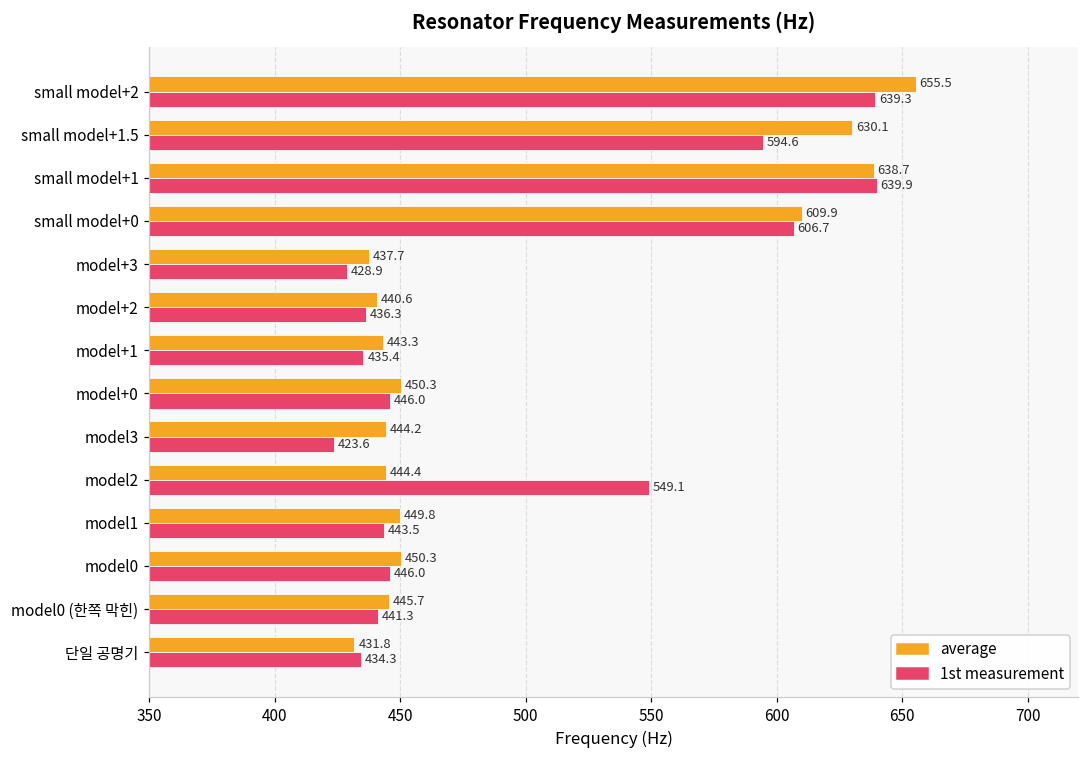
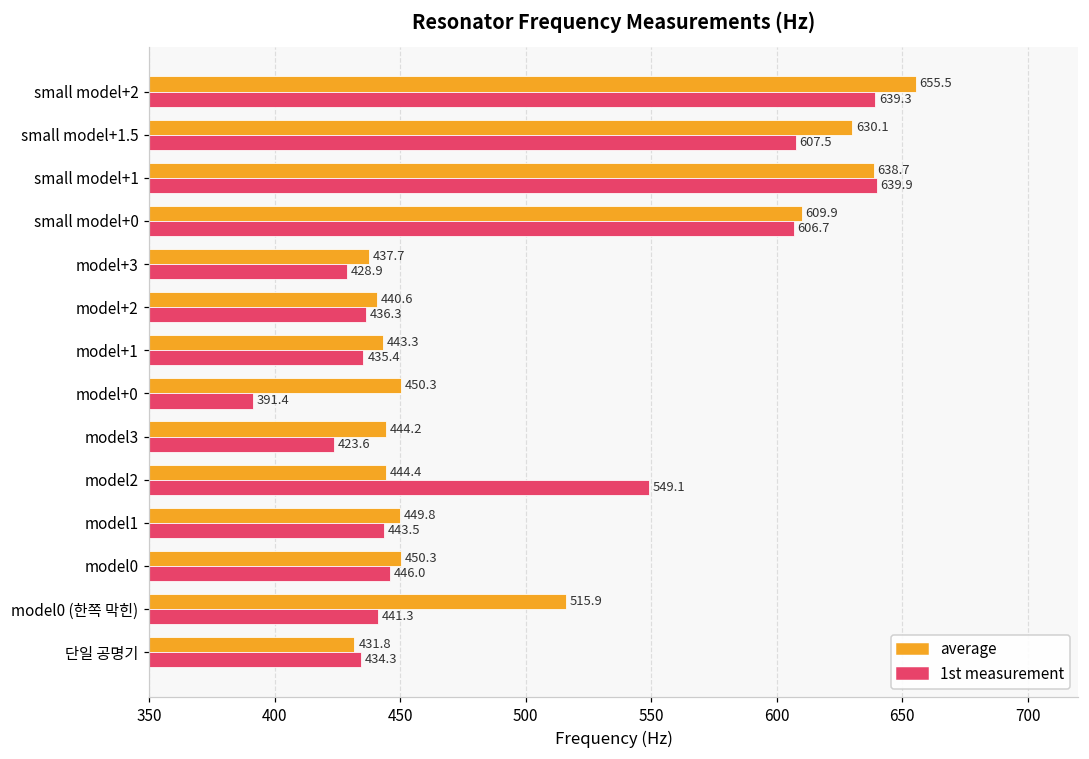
1st measurement, small model+1.5: 594.6 -> 607.5
1st measurement, model+0: 446.0 -> 391.4
average, model0 (한쪽 막힌): 445.7 -> 515.9
